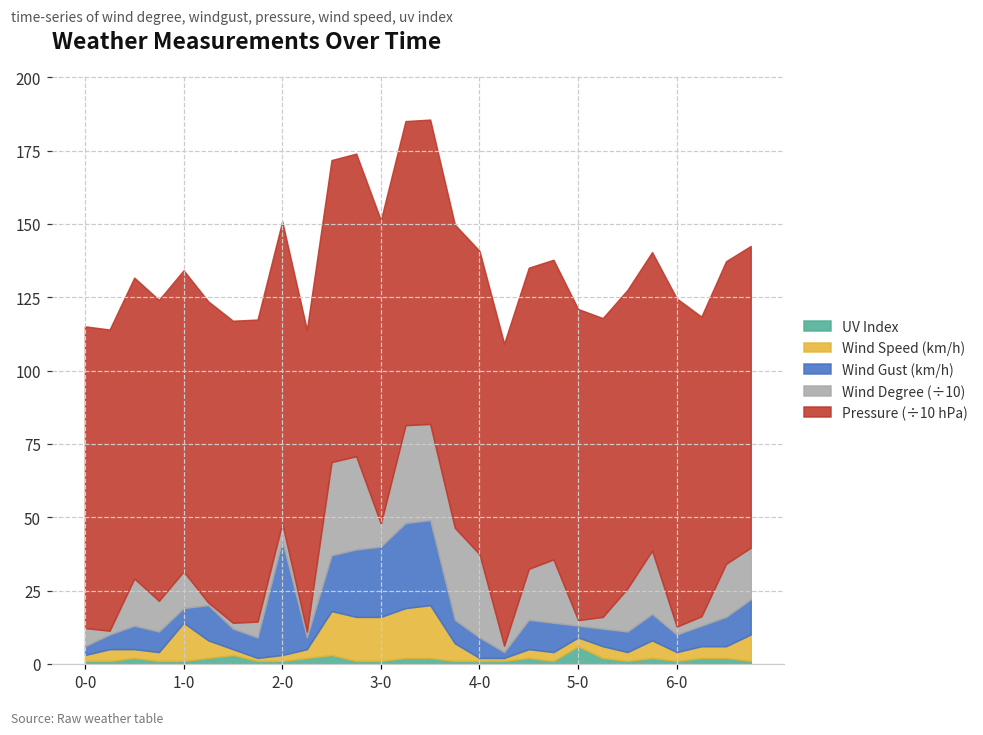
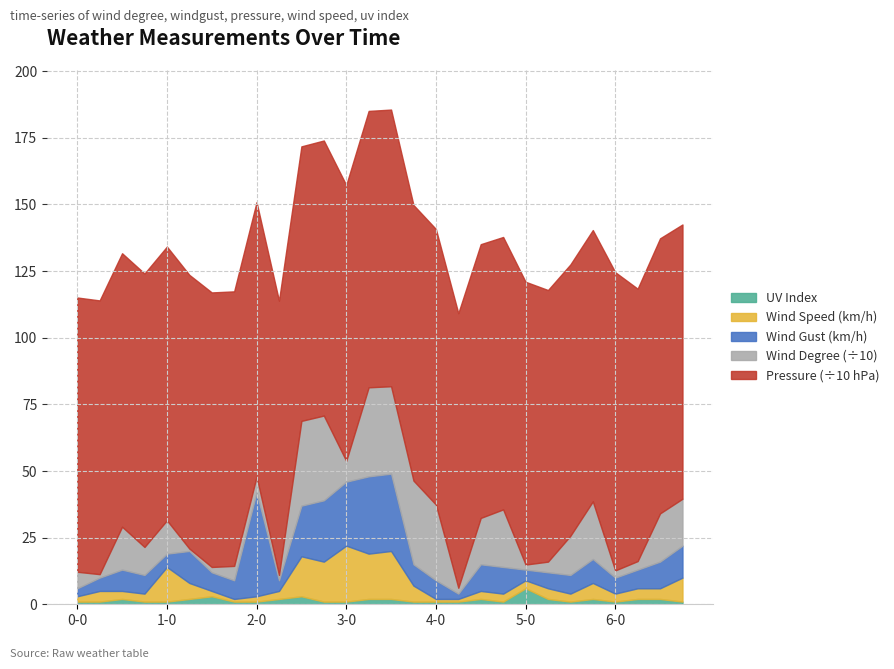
Wind Speed (km/h), 3-0: 15 -> 21
